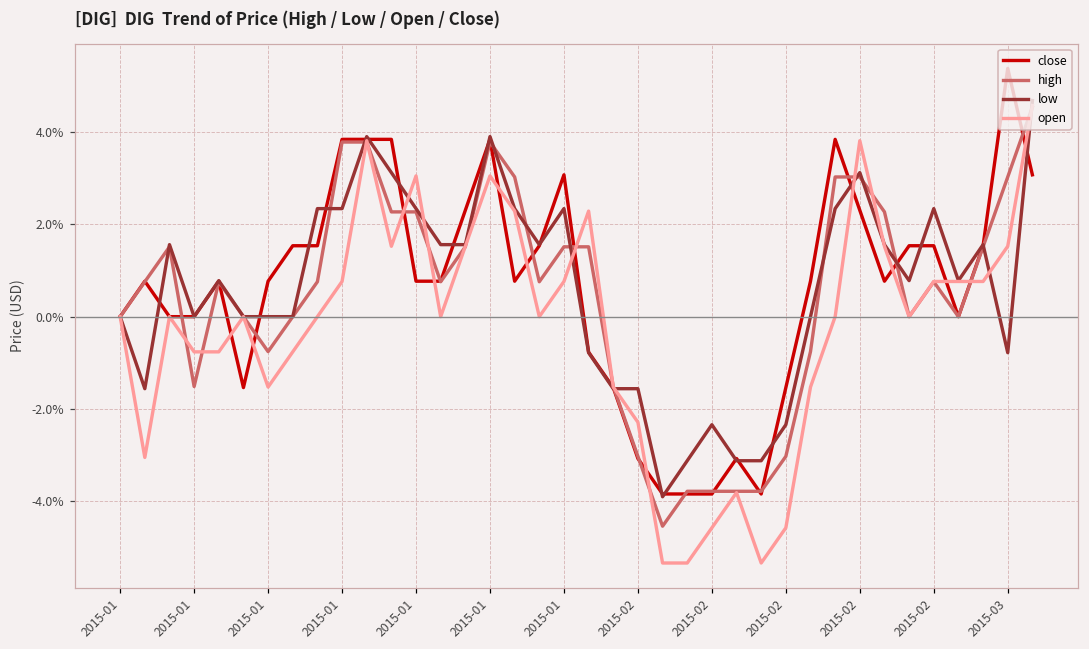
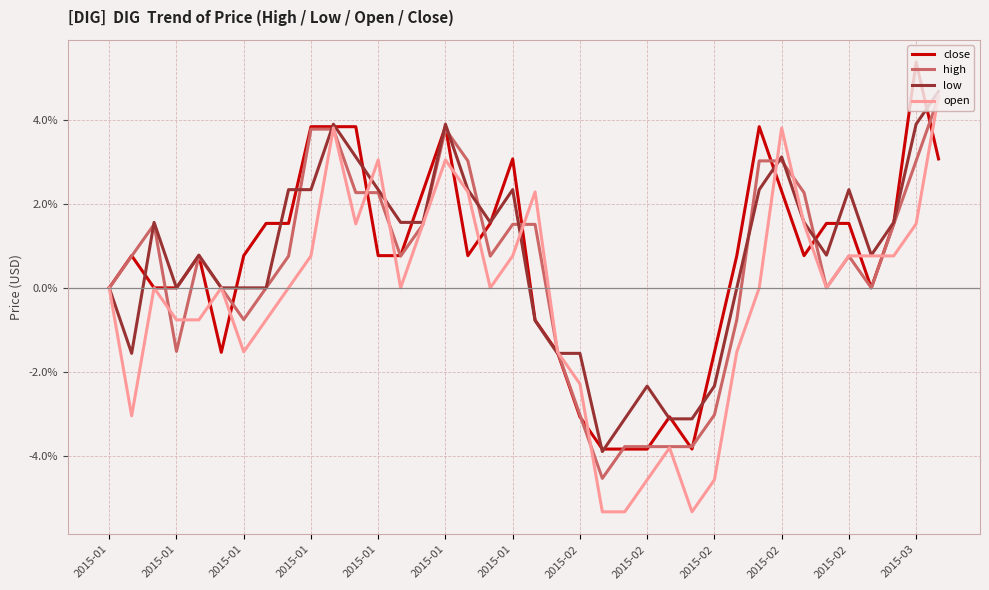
low, 2015-03: -0.8% -> 3.9%
